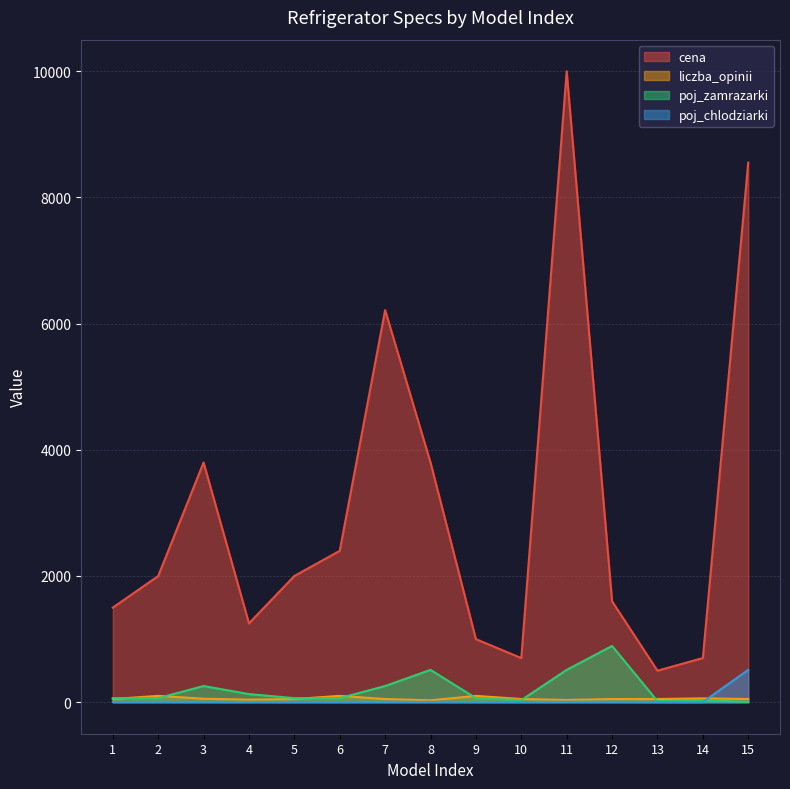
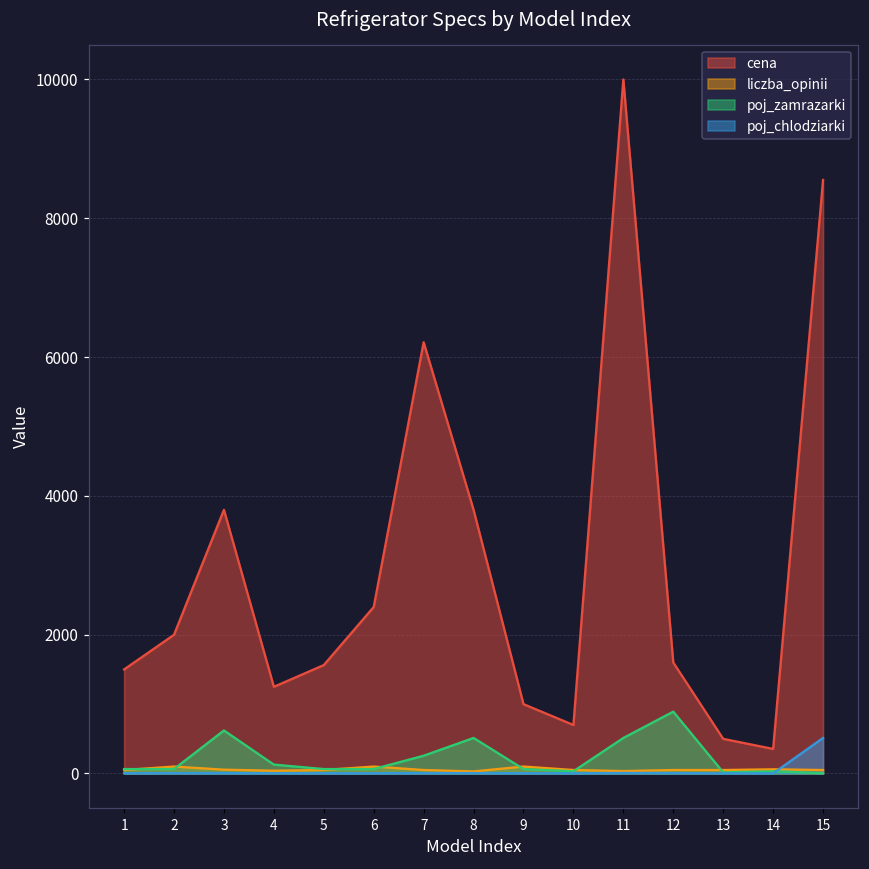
poj_zamrazarki, 3: 300 -> 600
cena, 5: 2000 -> 1600
cena, 14: 700 -> 400
